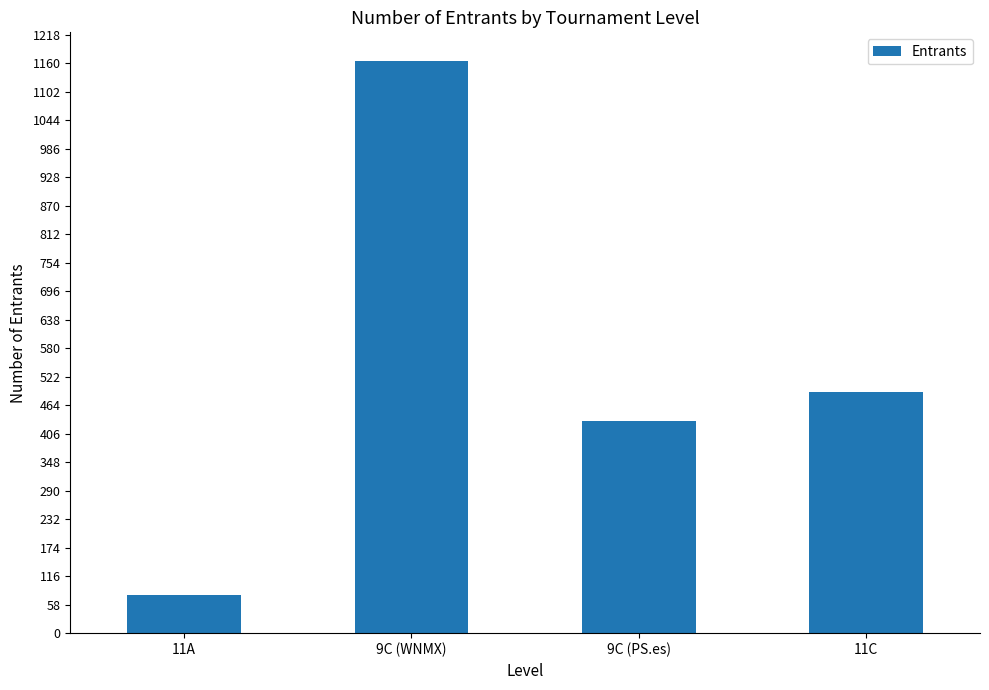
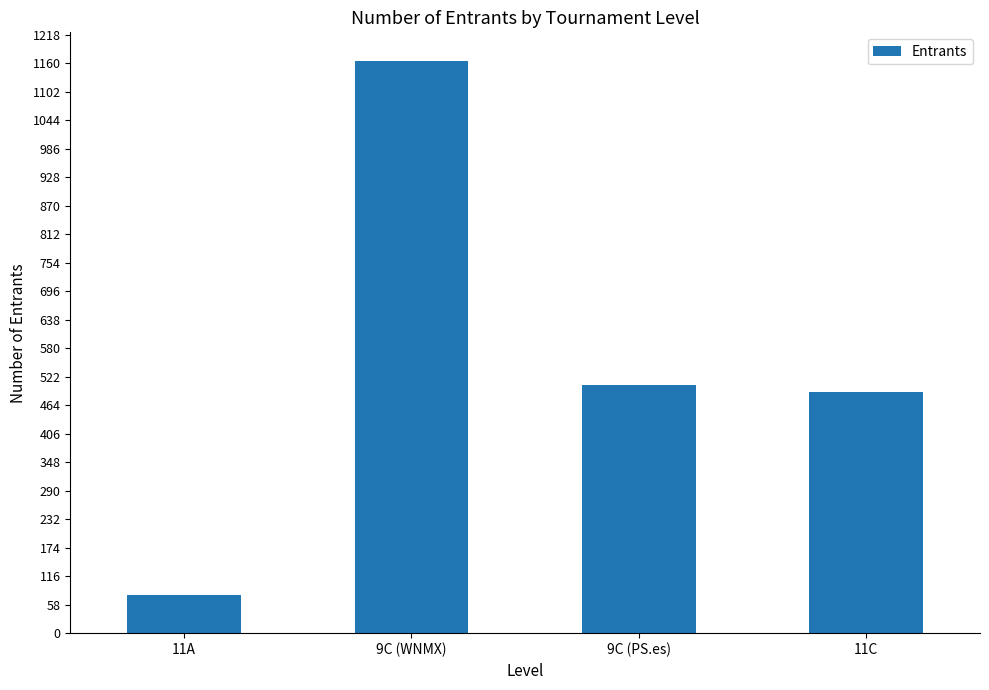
9C (PS.es): 430 -> 510
